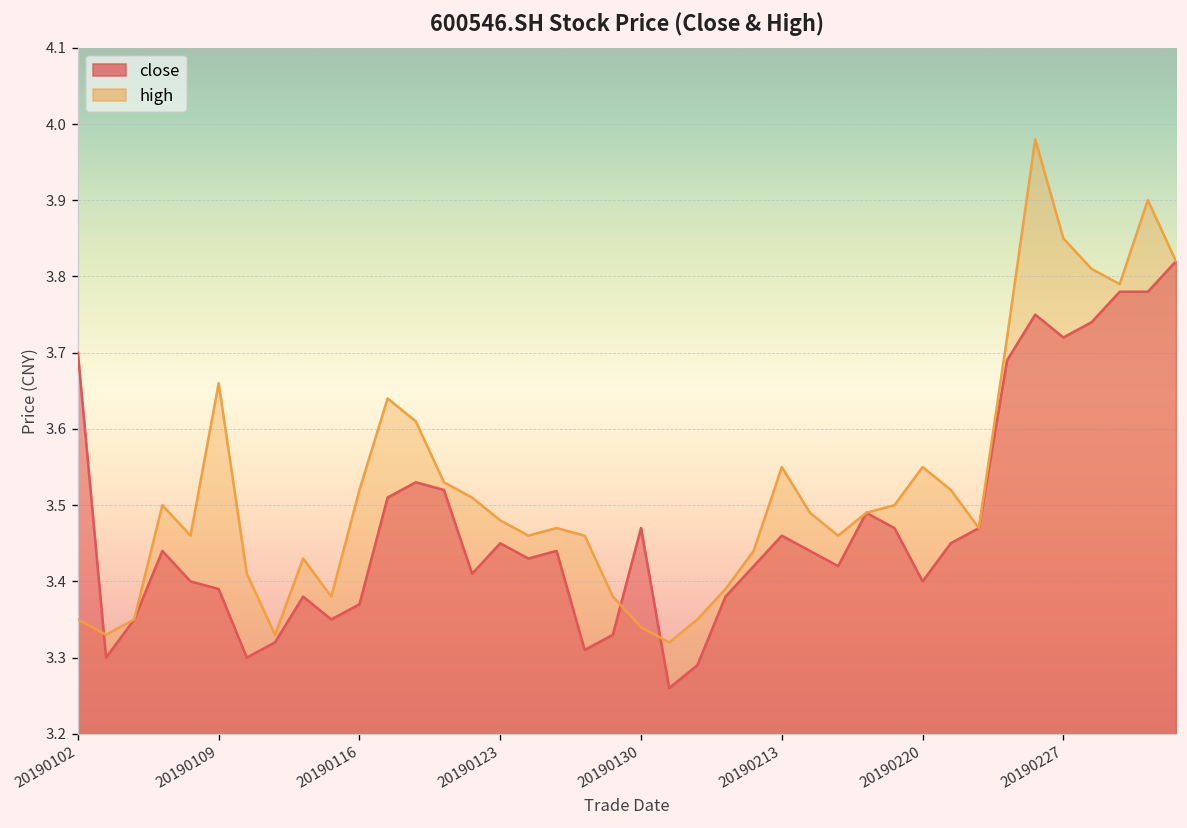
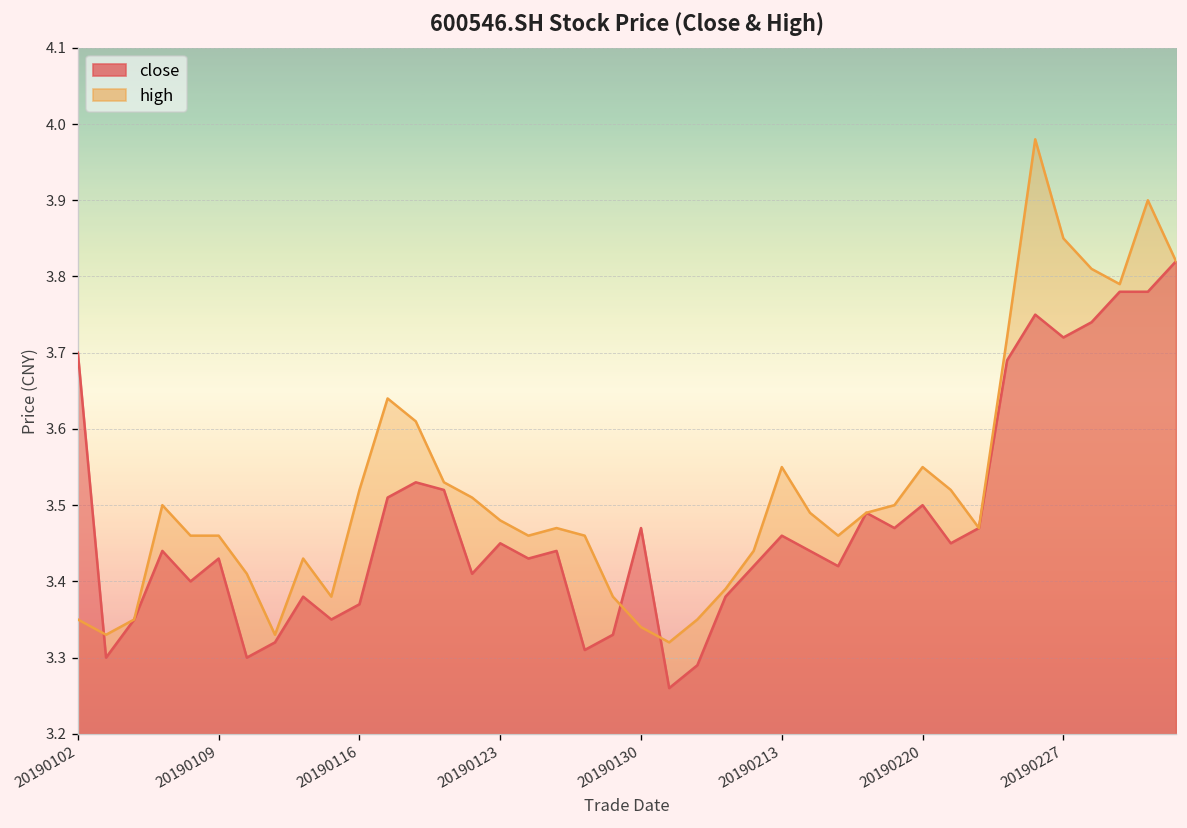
close, 20190109: 3.39 -> 3.43
high, 20190109: 3.66 -> 3.46
close, 20190220: 3.4 -> 3.5
